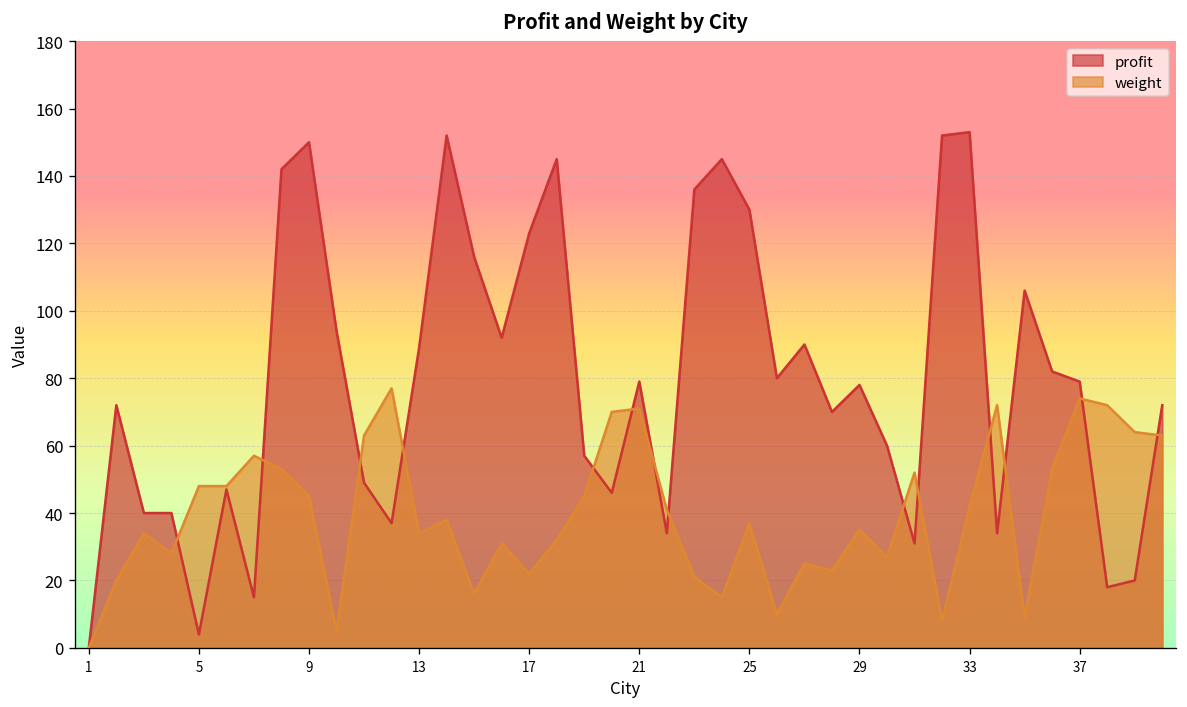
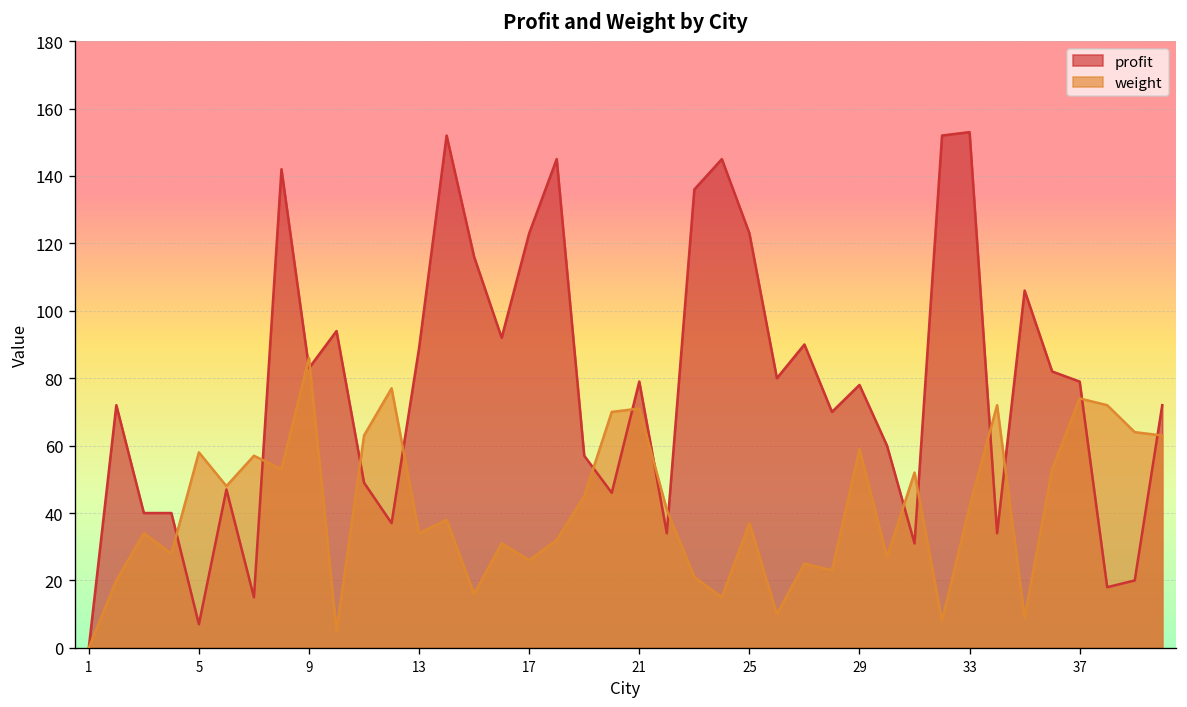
profit, 5: 4 -> 7
weight, 5: 48 -> 58
profit, 9: 150 -> 83
weight, 9: 45 -> 86
weight, 17: 22 -> 26
profit, 25: 130 -> 123
weight, 29: 35 -> 59
